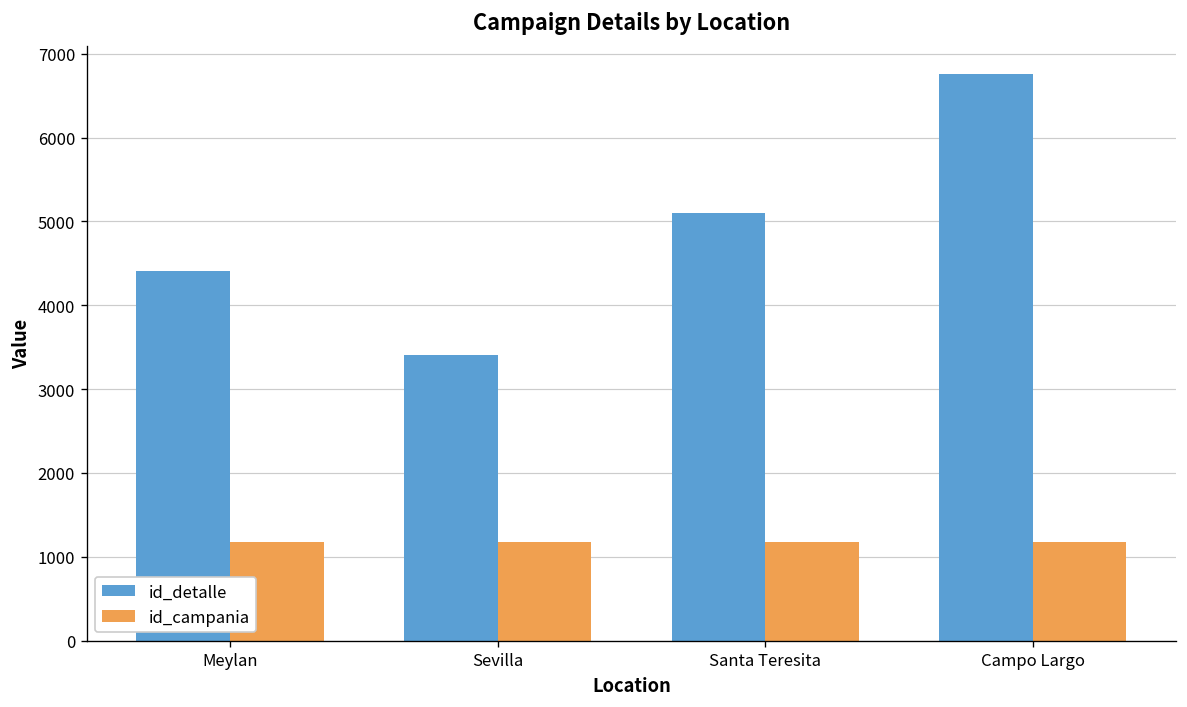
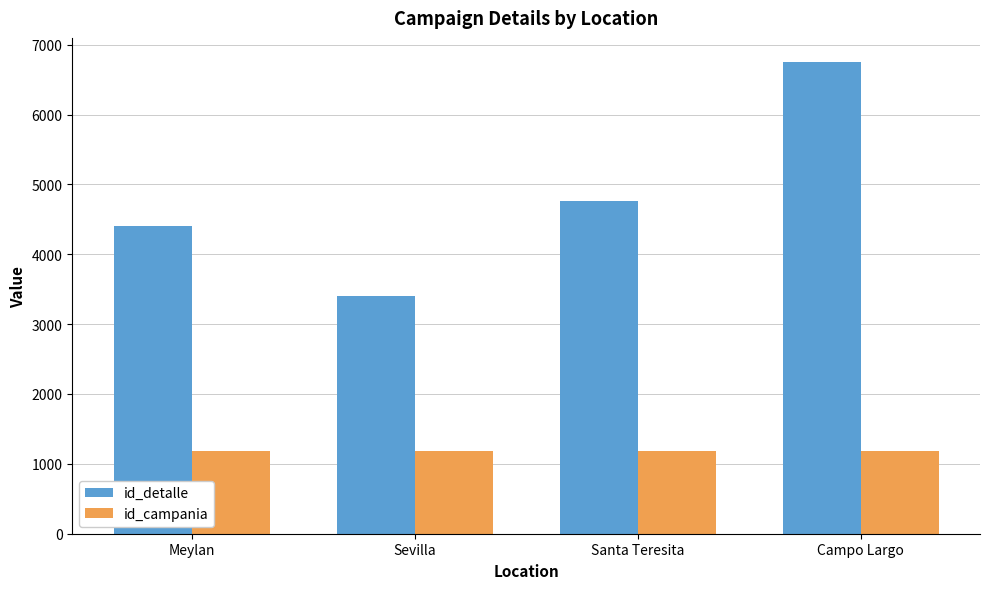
id_detalle, Santa Teresita: 5100 -> 4800
